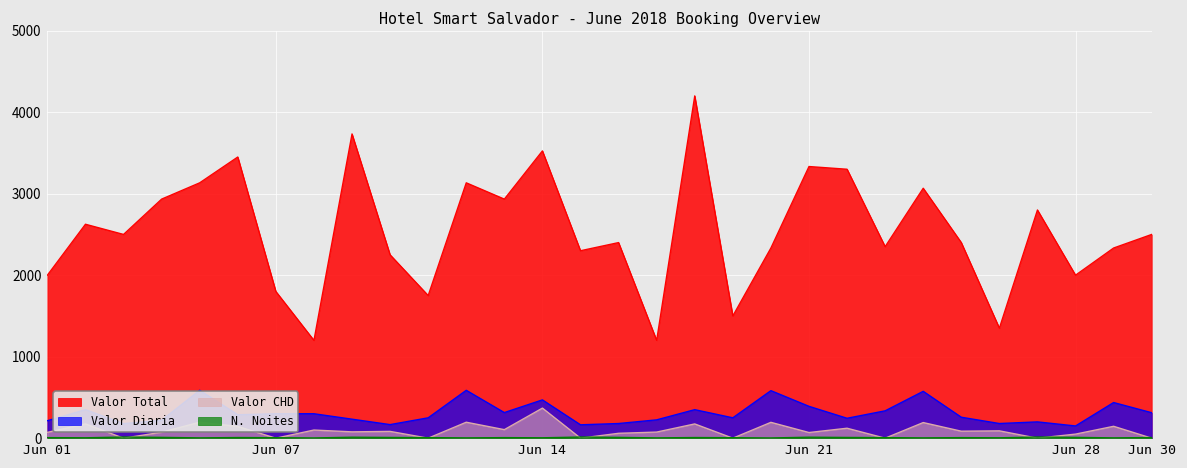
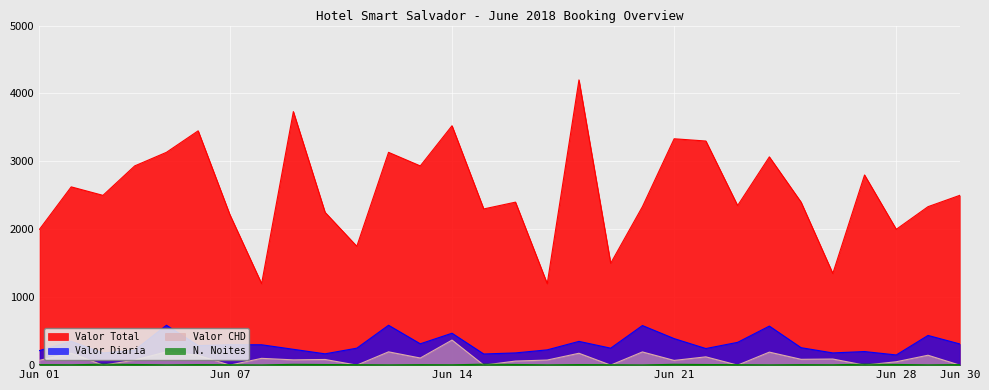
Valor Total, Jun 07: 1800 -> 2200
